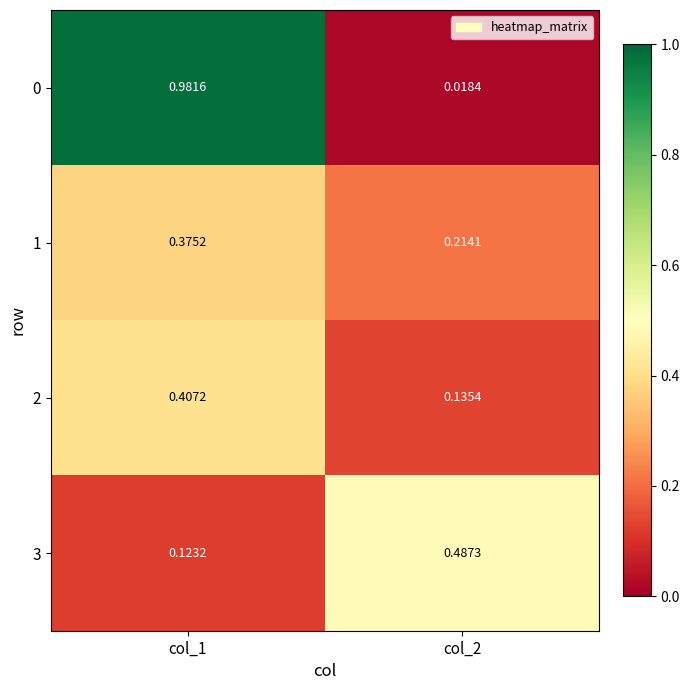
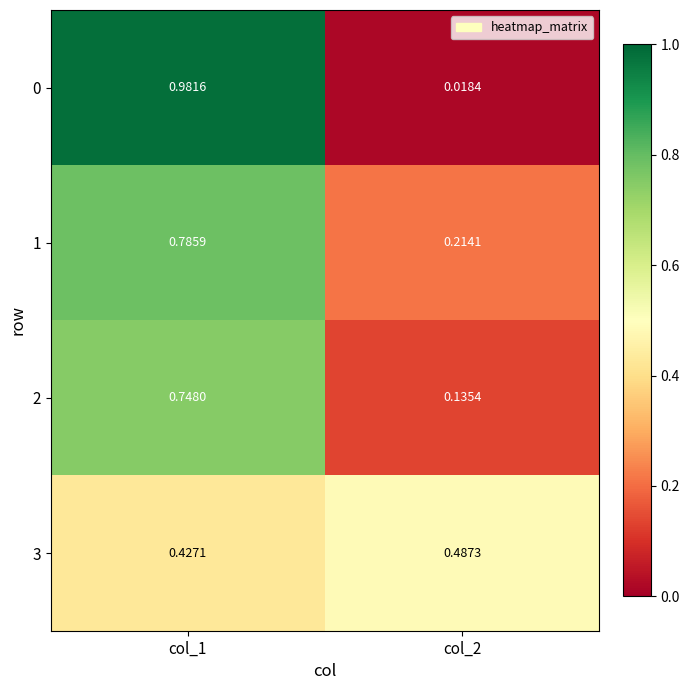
1, col_1: 0.3752 -> 0.7859
2, col_1: 0.4072 -> 0.7480
3, col_1: 0.1232 -> 0.4271
